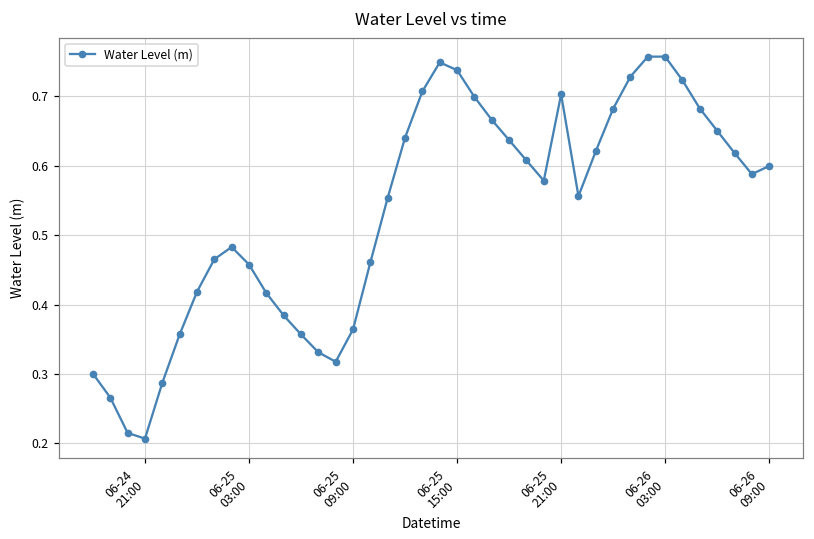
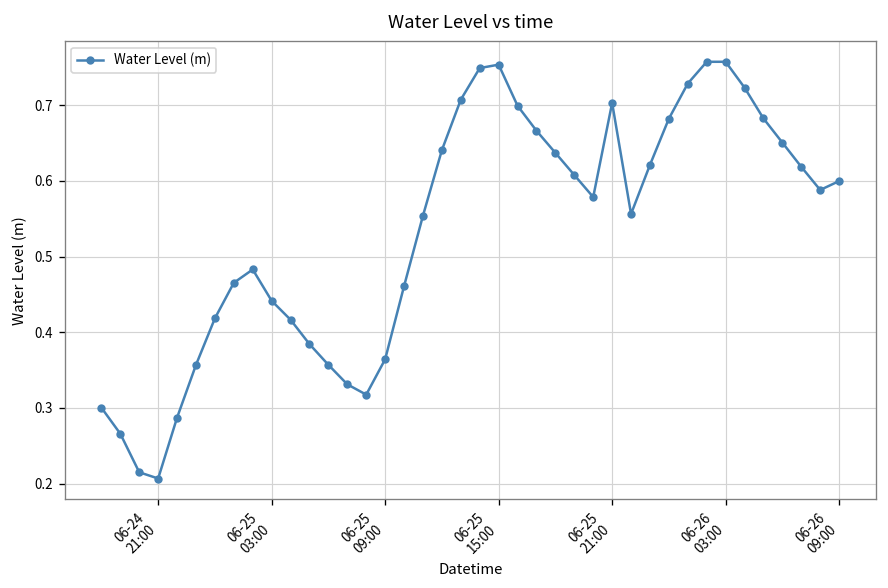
06-25 03:00: 0.46 -> 0.44
06-25 15:00: 0.74 -> 0.75
